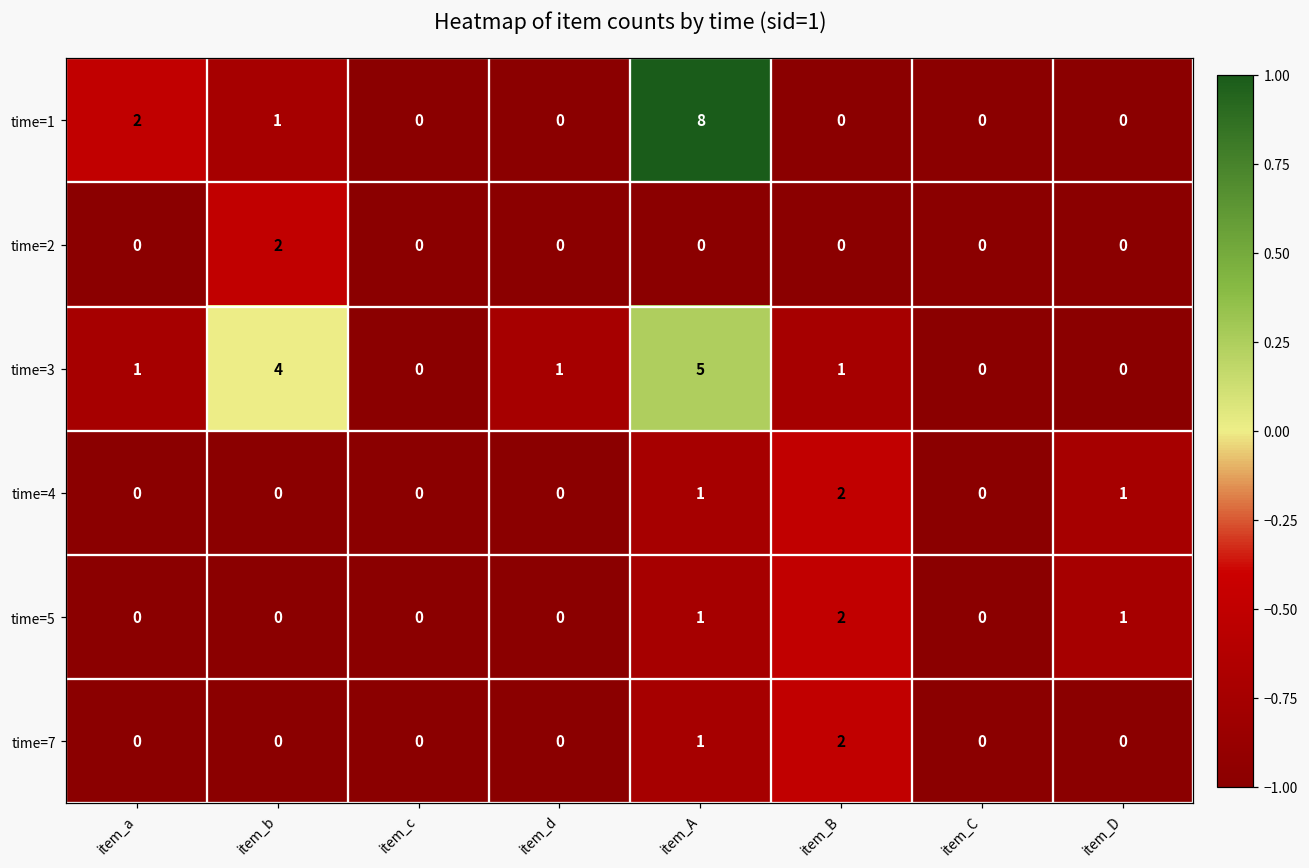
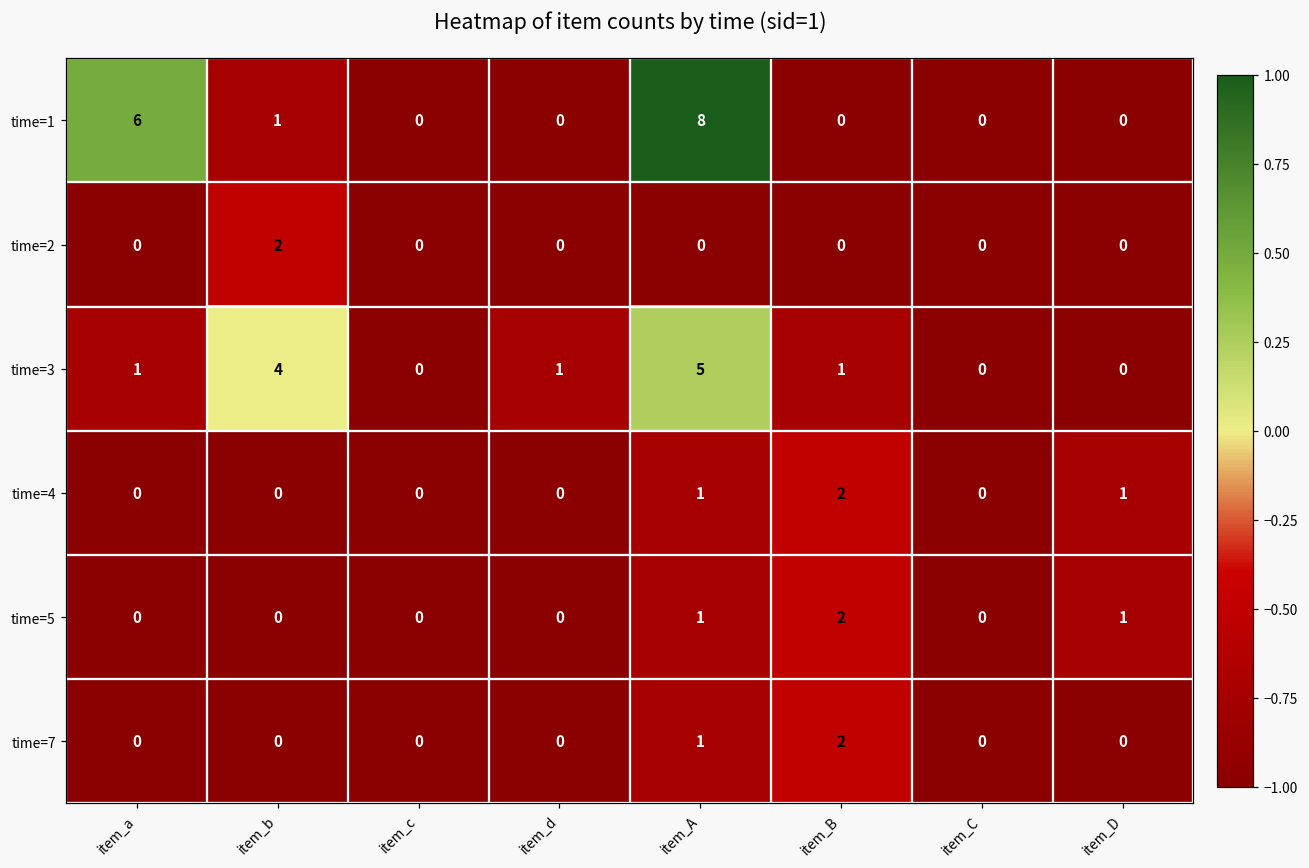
time=1, item_a: 2 -> 6
